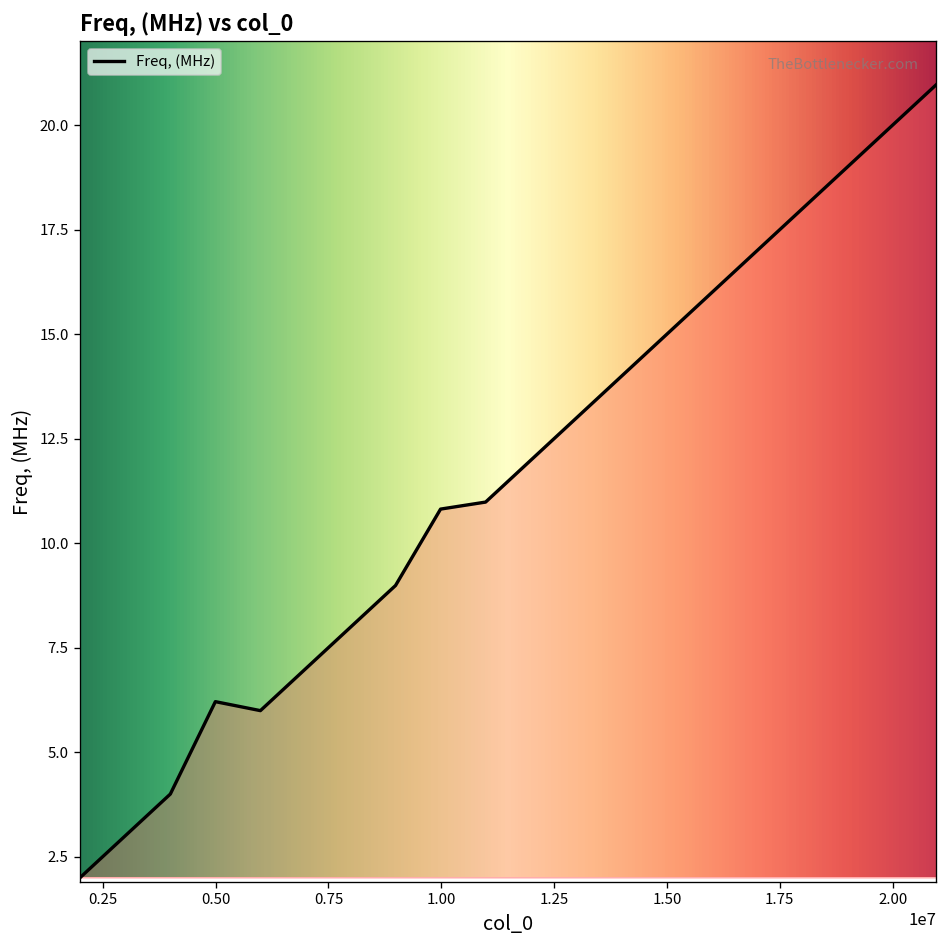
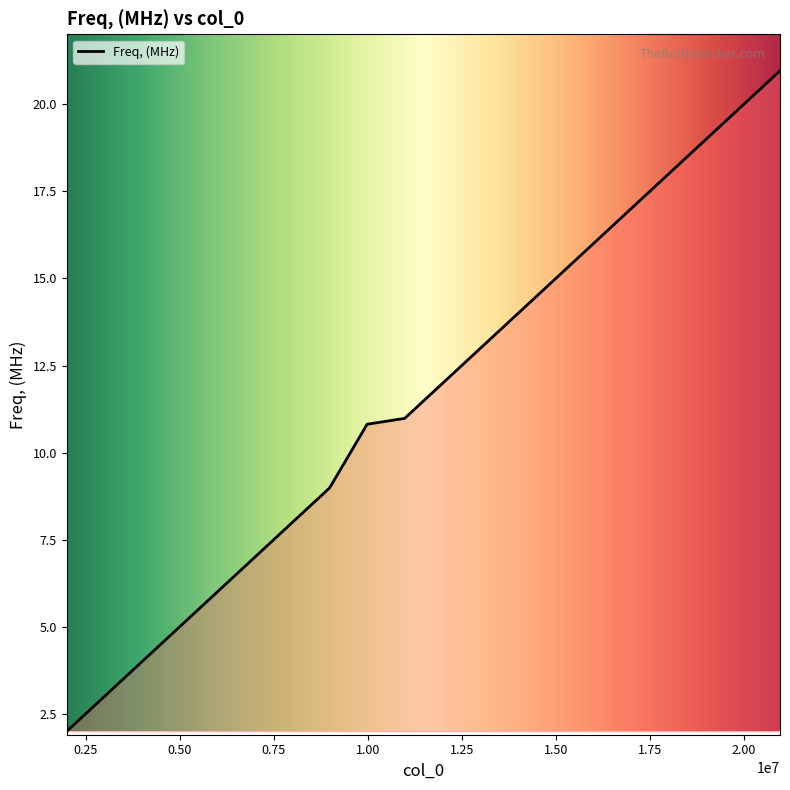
0.50: 6.2 -> 5.0
